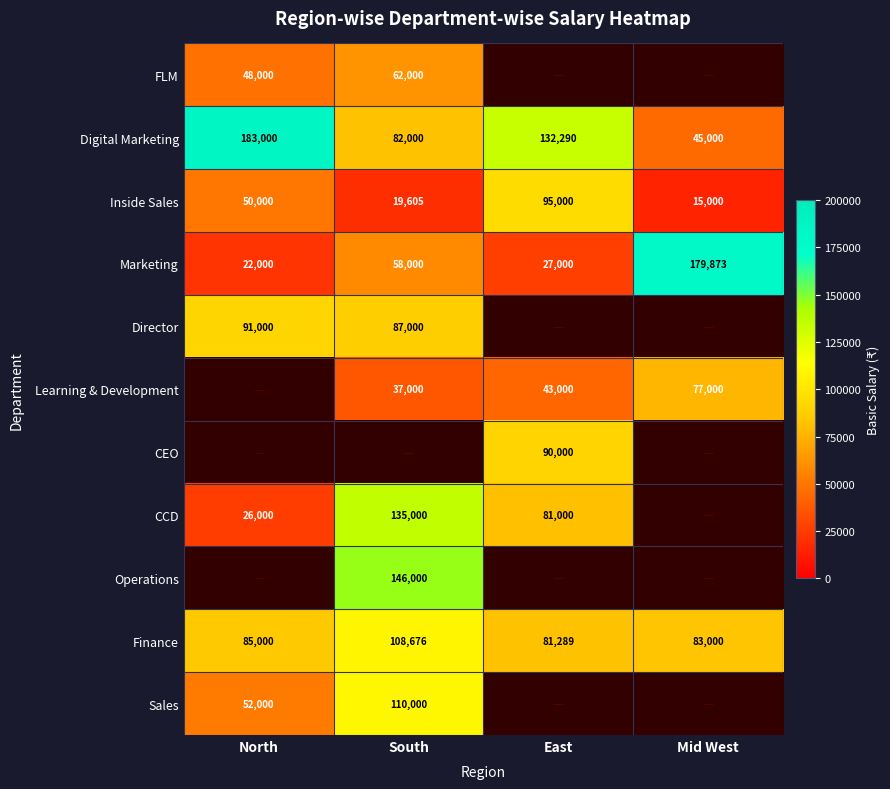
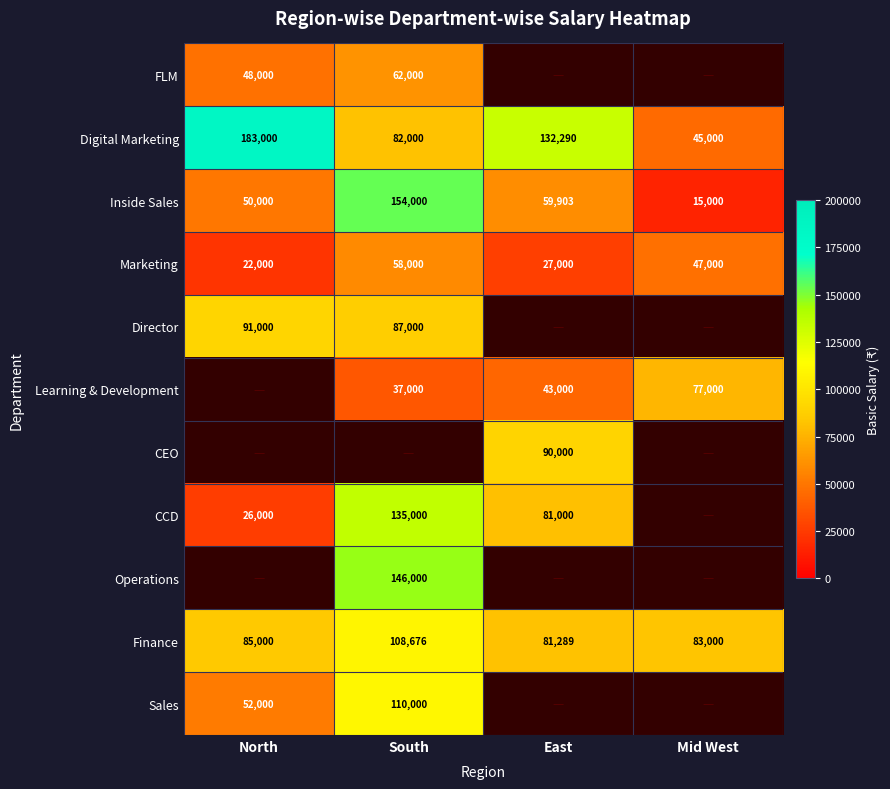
Inside Sales, South: 19,605 -> 154,000
Inside Sales, East: 95,000 -> 59,903
Marketing, Mid West: 179,873 -> 47,000
